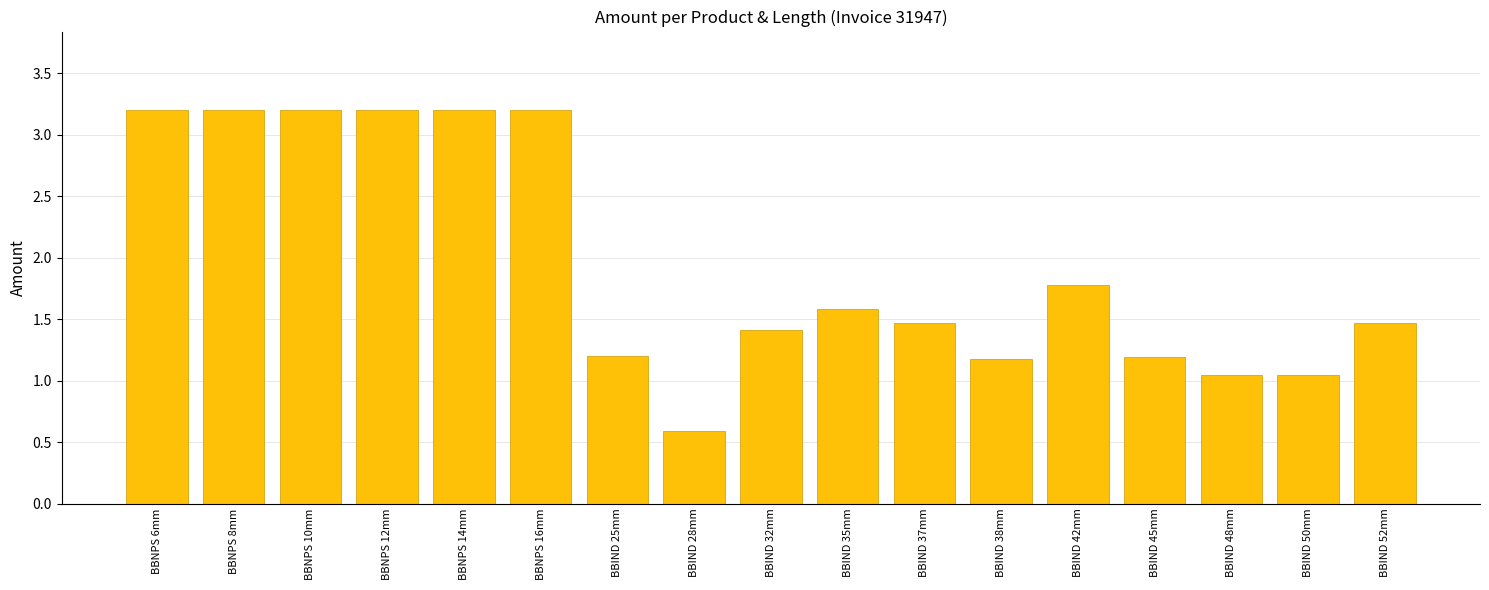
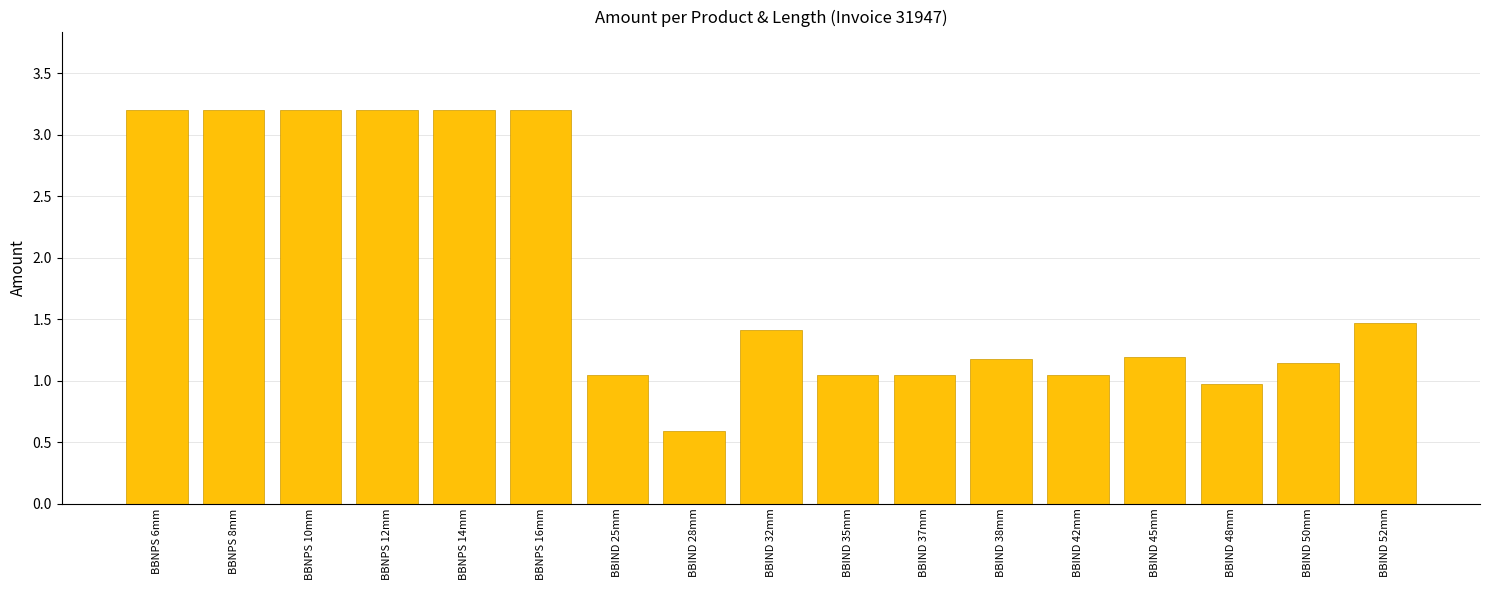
BBIND 25mm: 1.20 -> 1.05
BBIND 35mm: 1.58 -> 1.05
BBIND 37mm: 1.47 -> 1.05
BBIND 42mm: 1.78 -> 1.05
BBIND 48mm: 1.05 -> 0.97
BBIND 50mm: 1.05 -> 1.14
